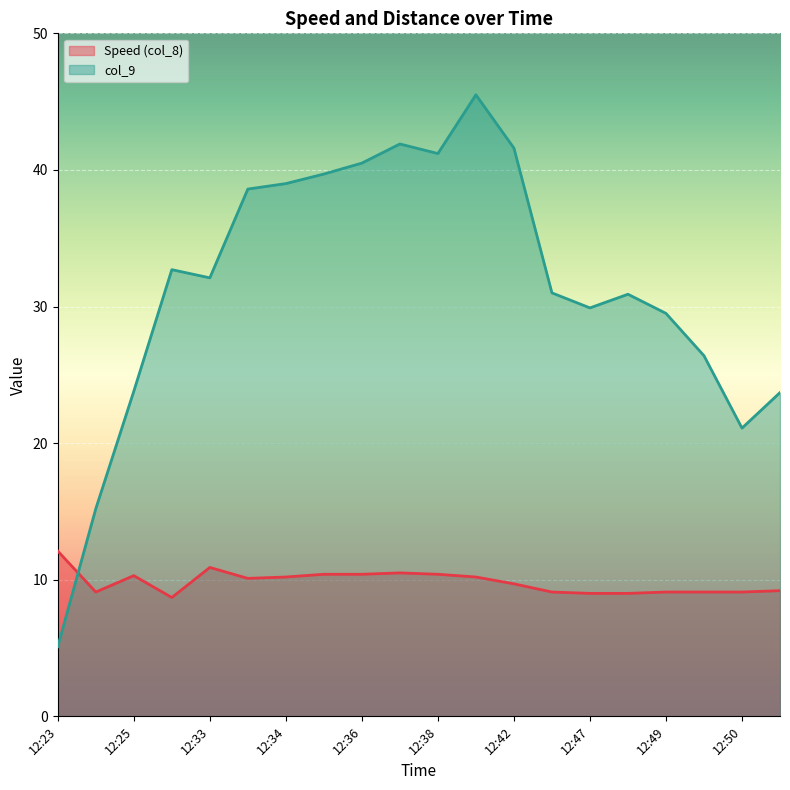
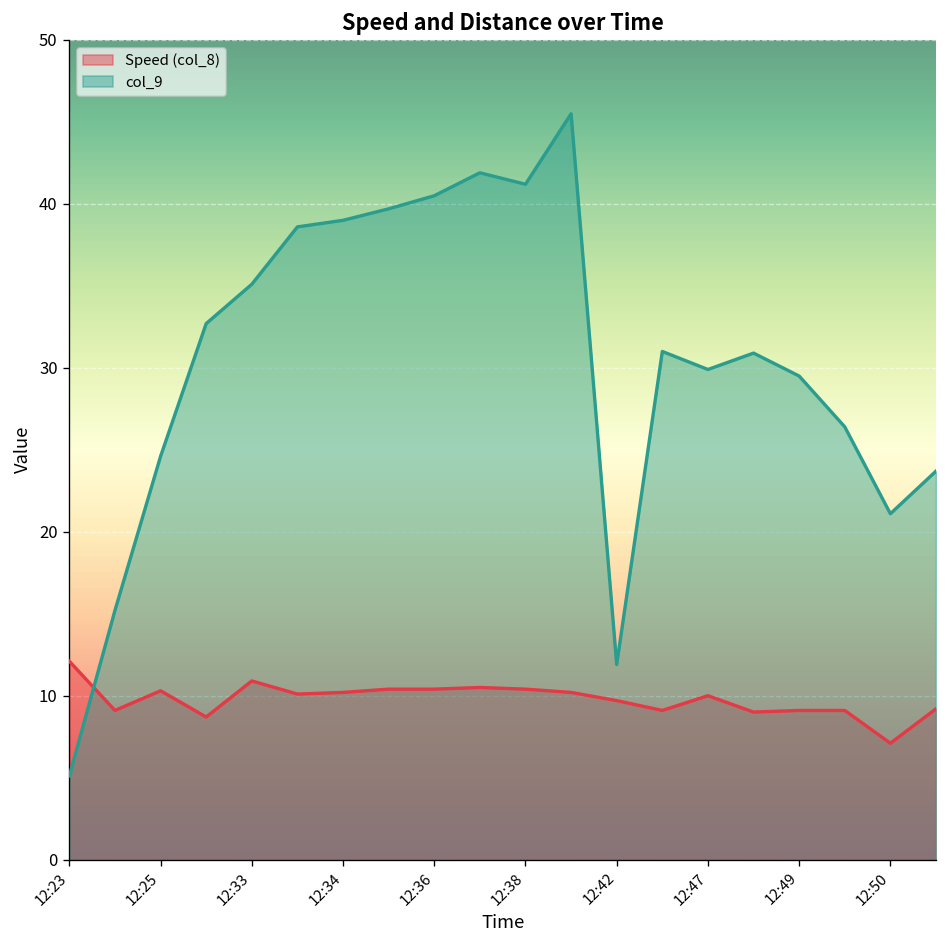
col_9, 12:25: 23.8 -> 24.6
col_9, 12:33: 32.1 -> 35.1
col_9, 12:42: 41.6 -> 11.9
Speed (col_8), 12:47: 9 -> 10
Speed (col_8), 12:50: 9.1 -> 7.1
